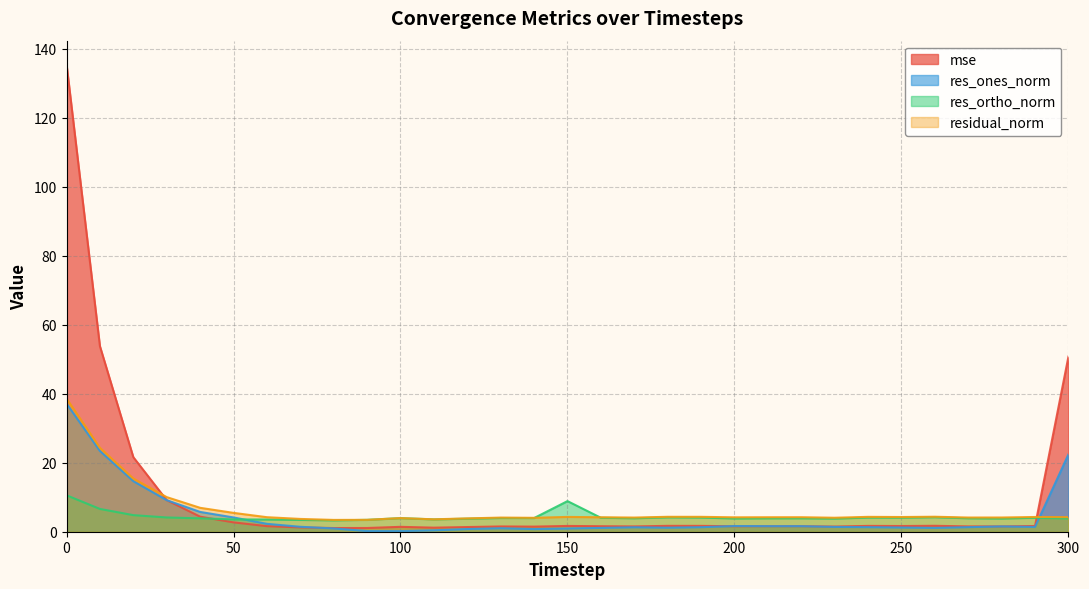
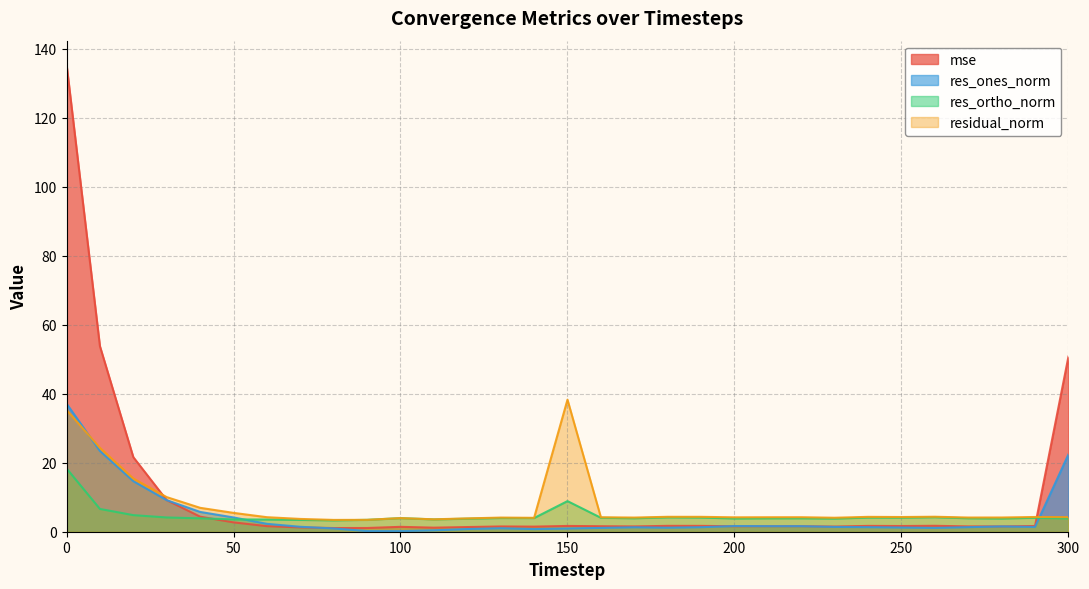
res_ortho_norm, 0: 11 -> 18
residual_norm, 0: 39 -> 35
residual_norm, 150: 4 -> 38
